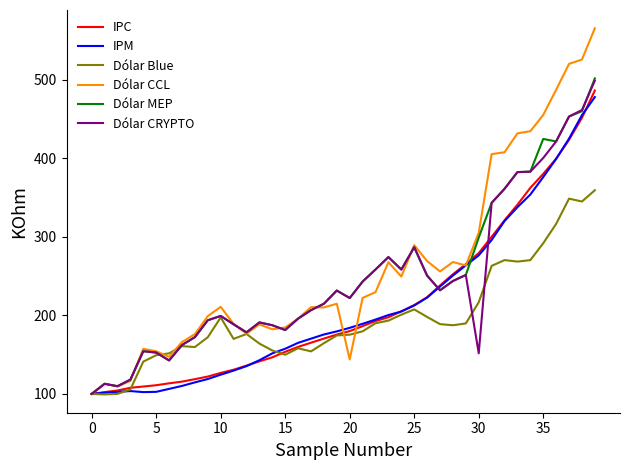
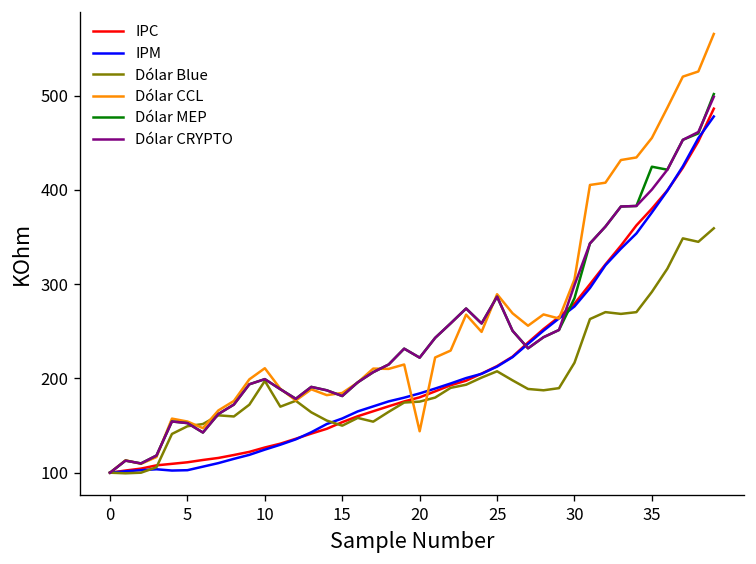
Dólar MEP, 30: 300 -> 290
Dólar CRYPTO, 30: 150 -> 300
